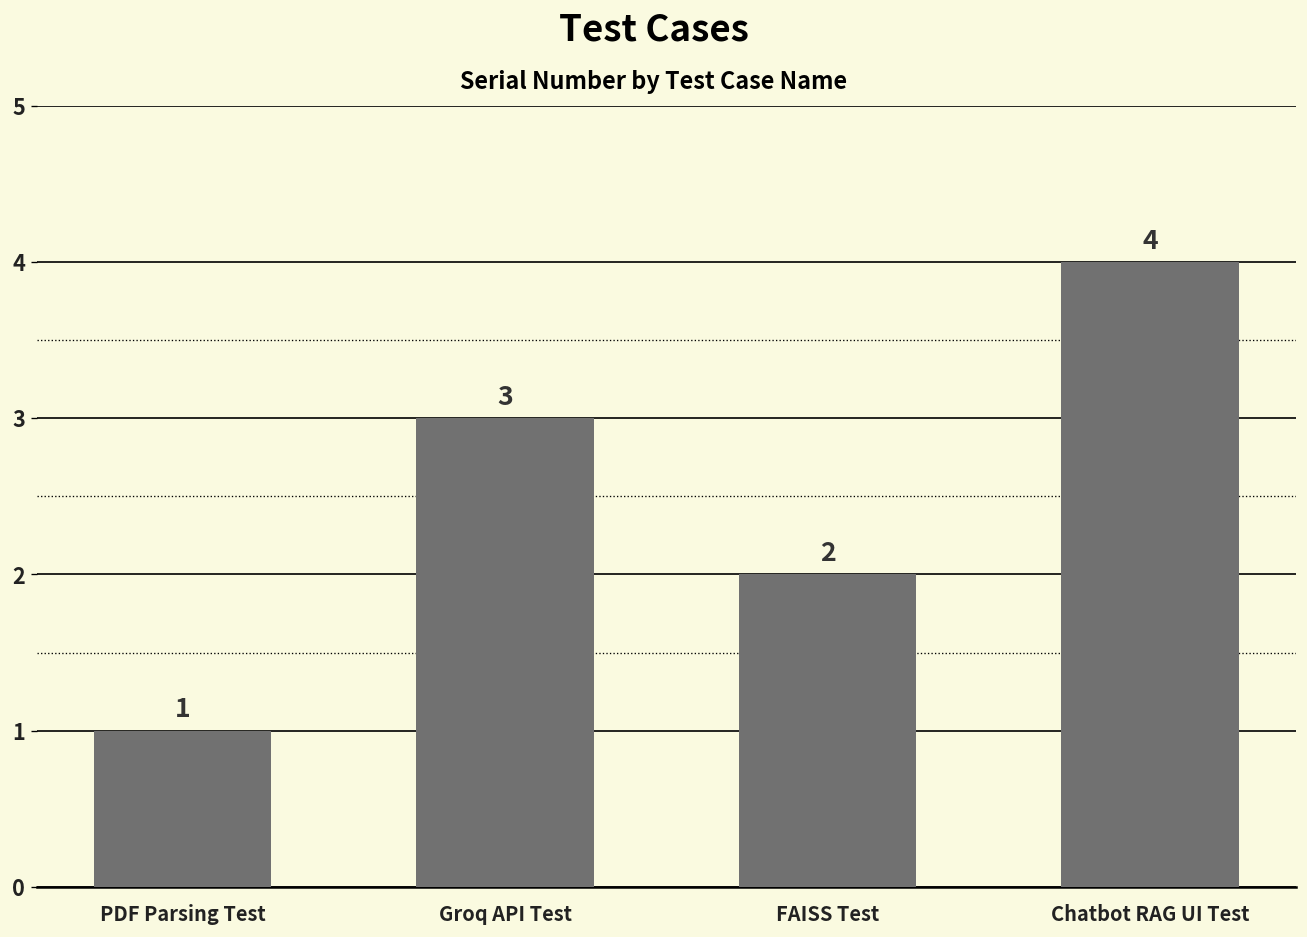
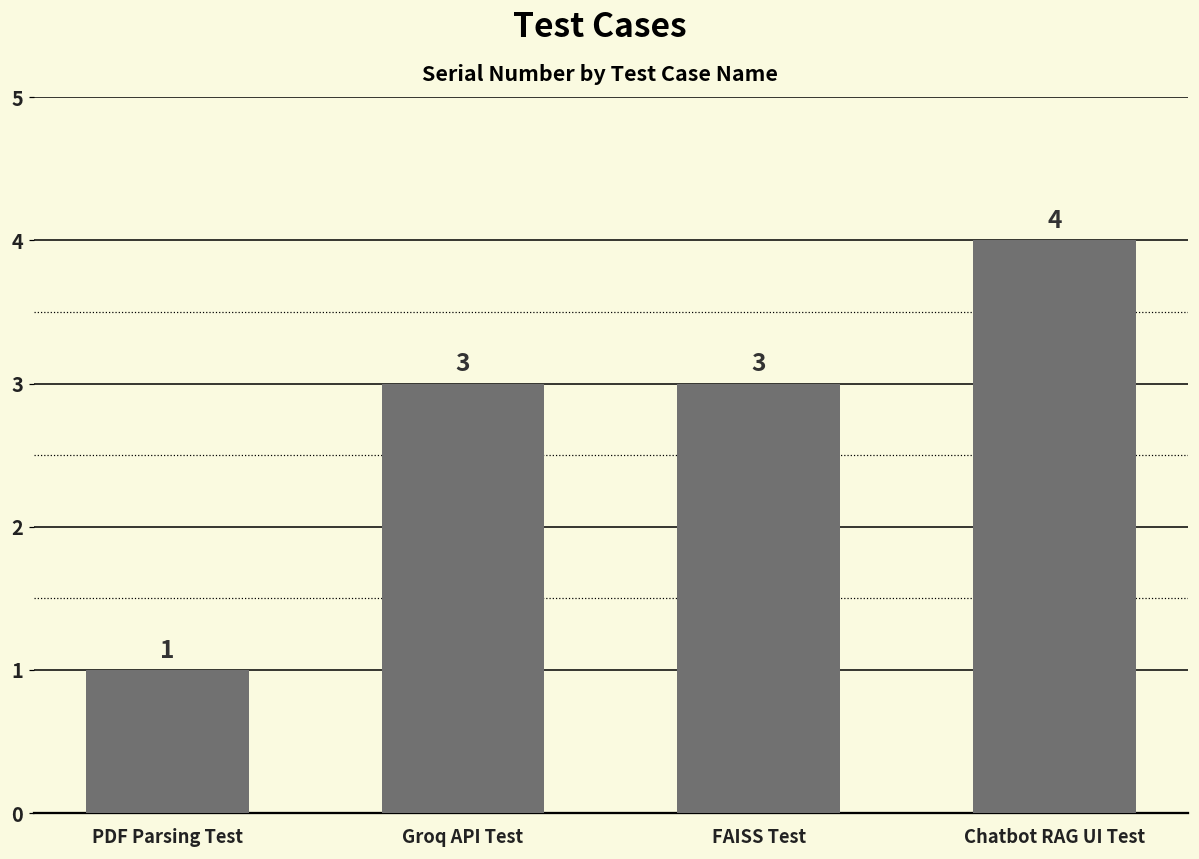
FAISS Test: 2 -> 3
